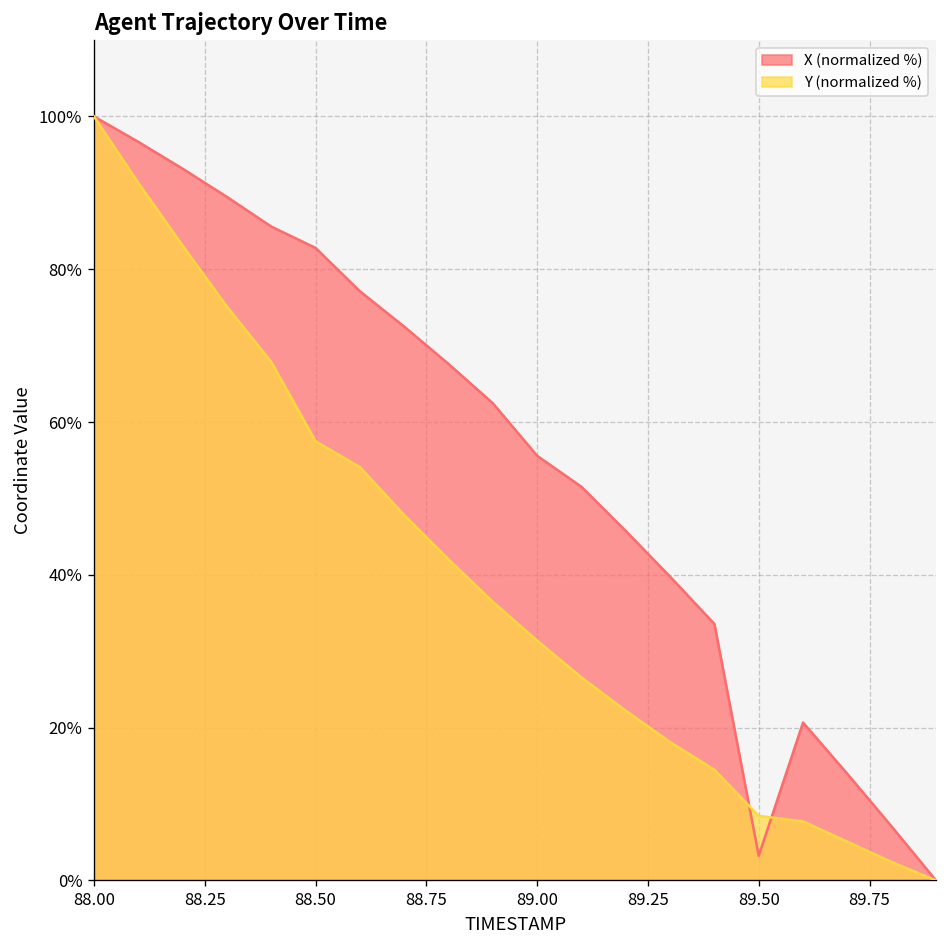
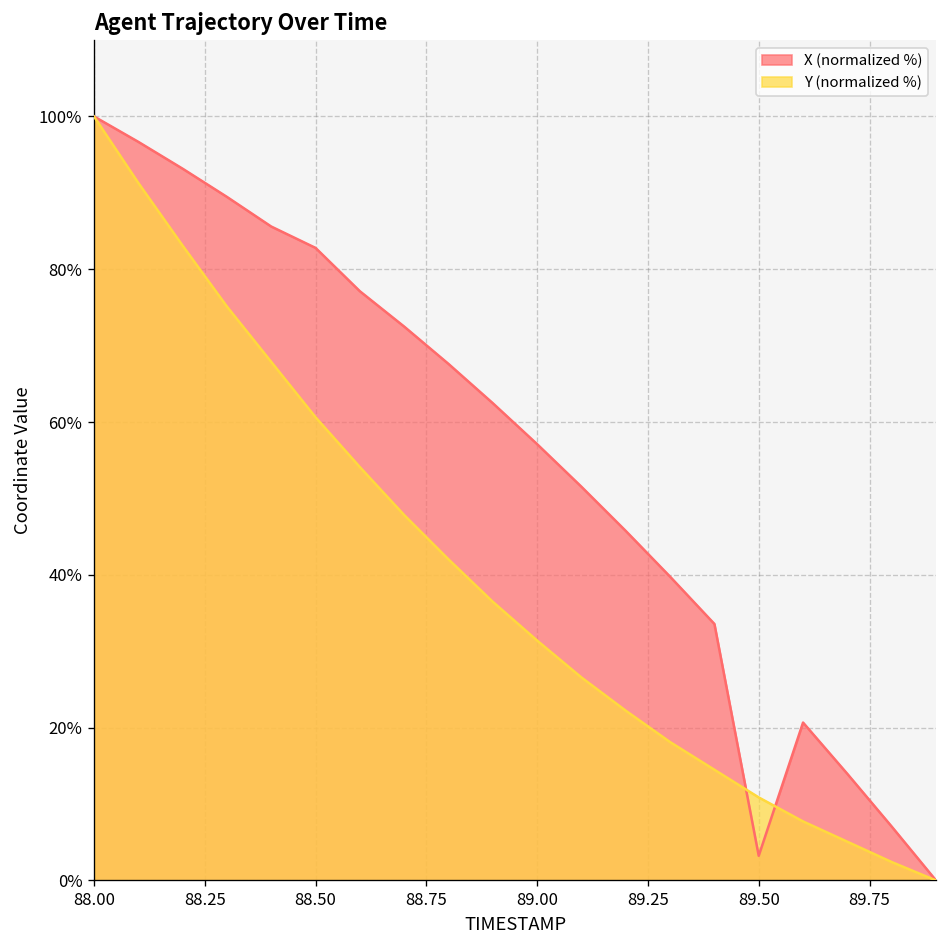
Y (normalized %), 88.50: 57% -> 61%
X (normalized %), 89.00: 56% -> 57%
Y (normalized %), 89.50: 8% -> 11%
